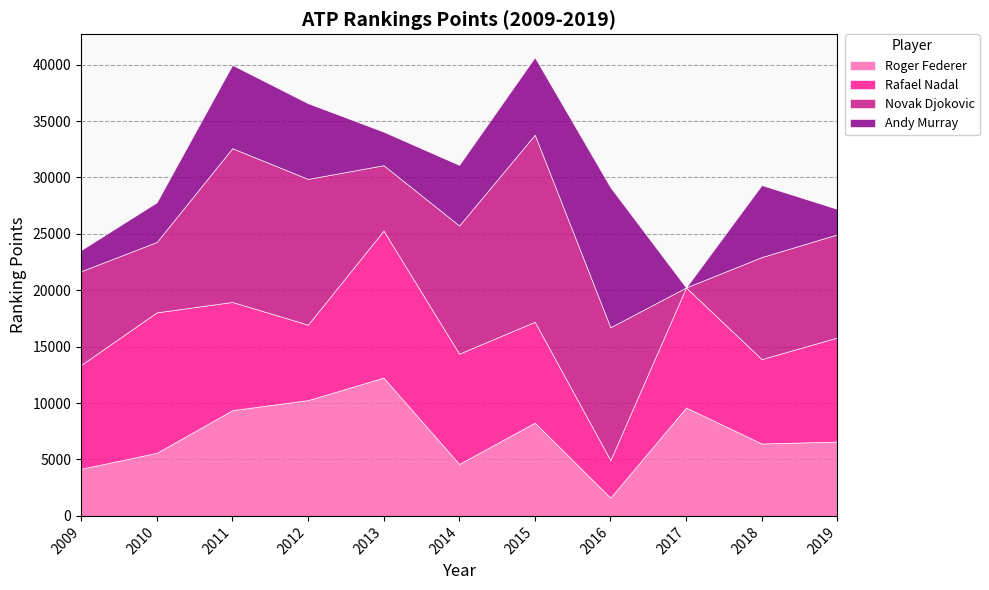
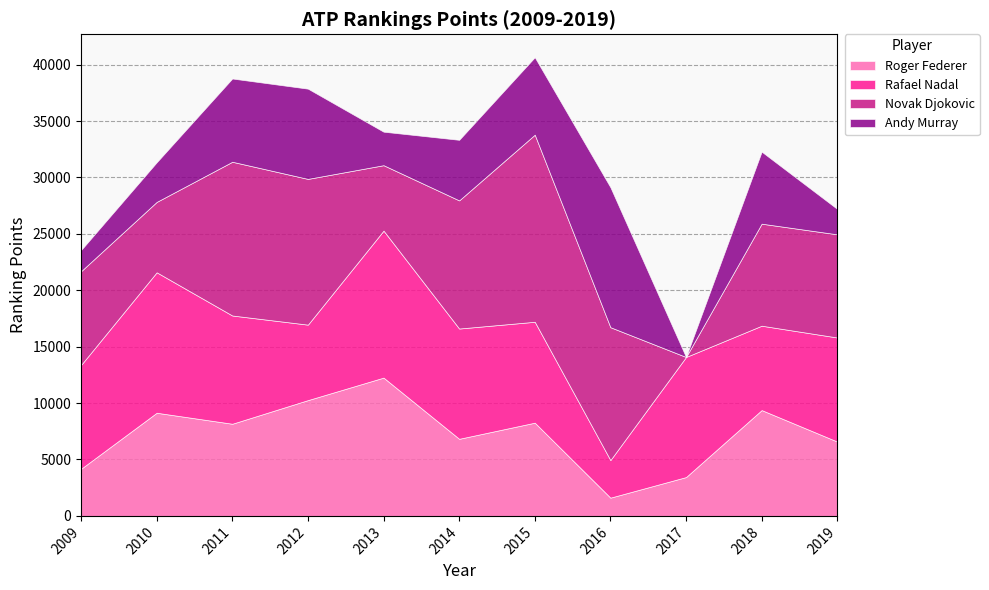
Roger Federer, 2010: 5600 -> 9100
Roger Federer, 2011: 9400 -> 8200
Andy Murray, 2012: 6700 -> 8000
Roger Federer, 2014: 4600 -> 6800
Roger Federer, 2017: 9600 -> 3400
Roger Federer, 2018: 6400 -> 9400
